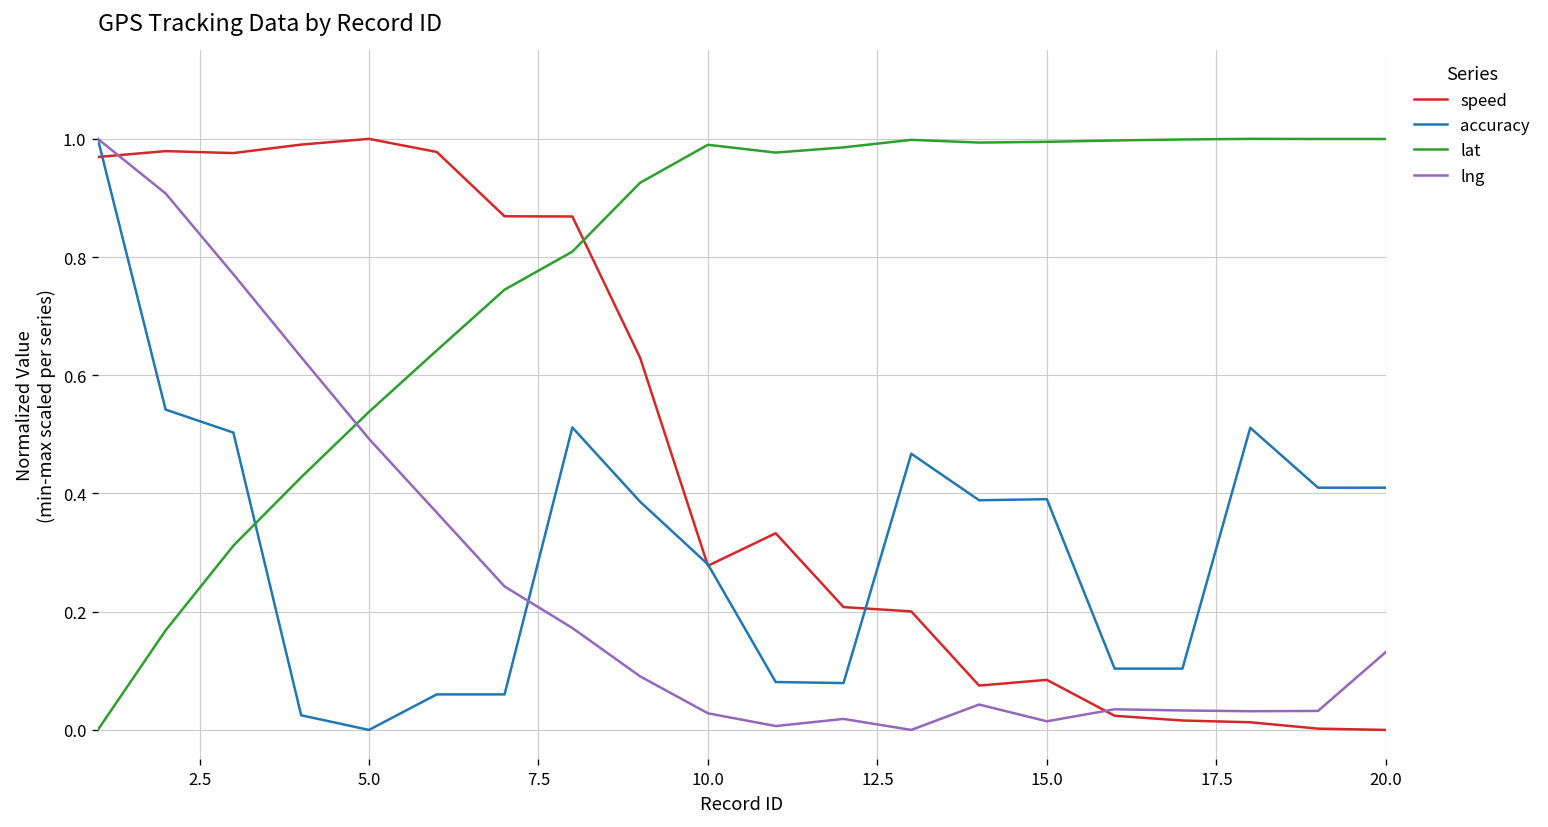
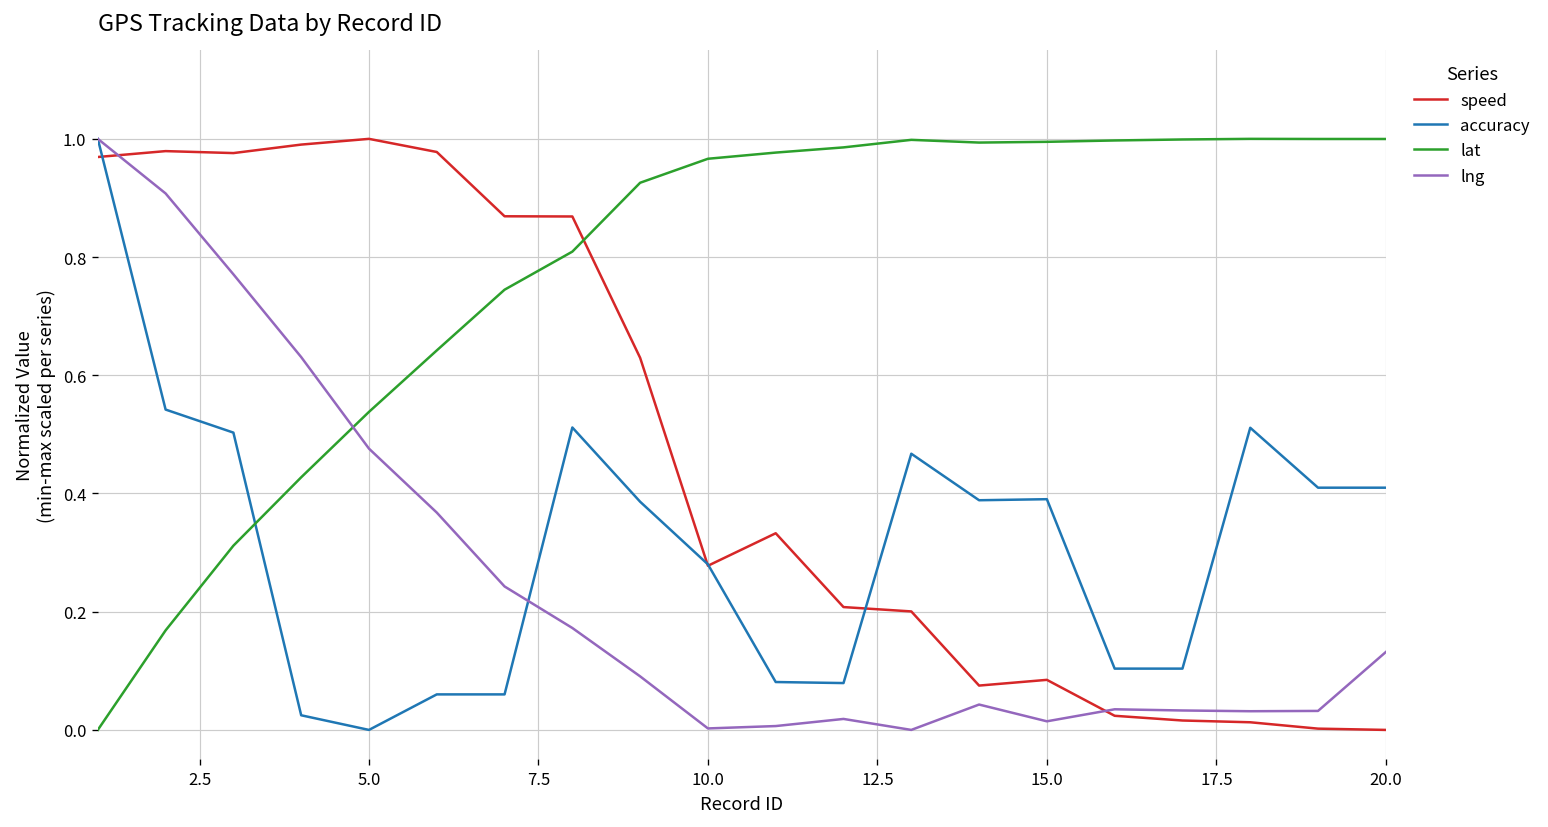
lng, 5.0: 0.49 -> 0.48
lat, 10.0: 0.99 -> 0.97
lng, 10.0: 0.03 -> 0.00
